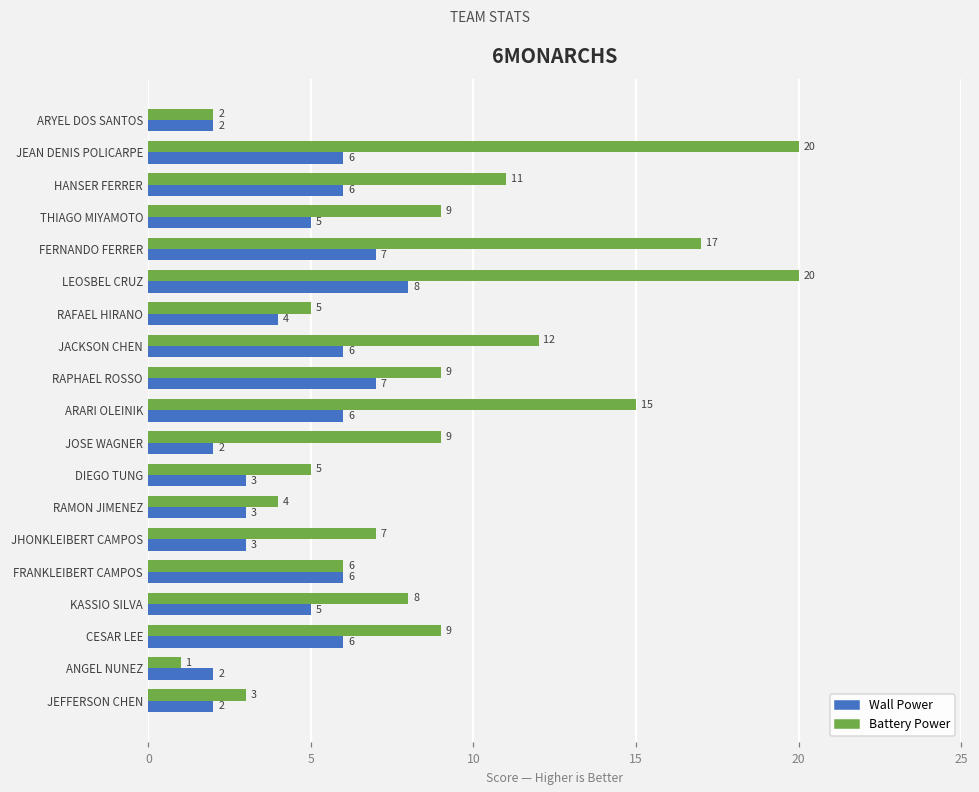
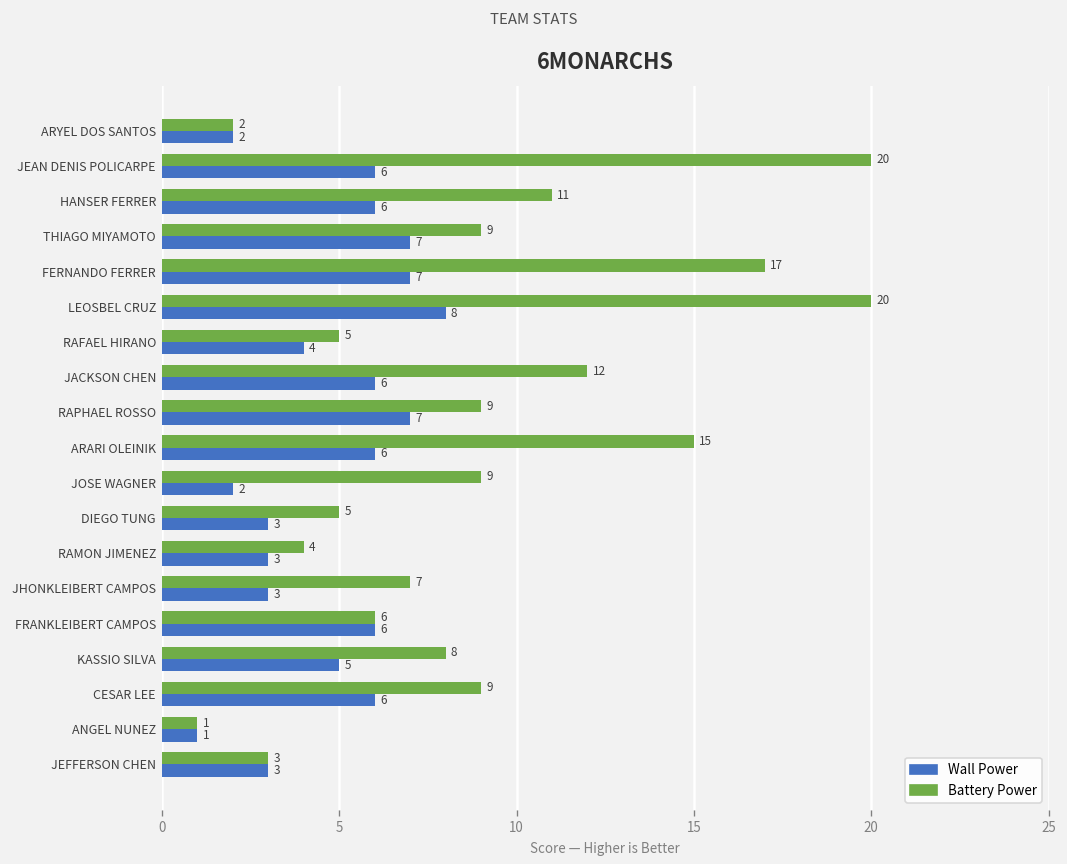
Wall Power, THIAGO MIYAMOTO: 5 -> 7
Wall Power, ANGEL NUNEZ: 2 -> 1
Wall Power, JEFFERSON CHEN: 2 -> 3
